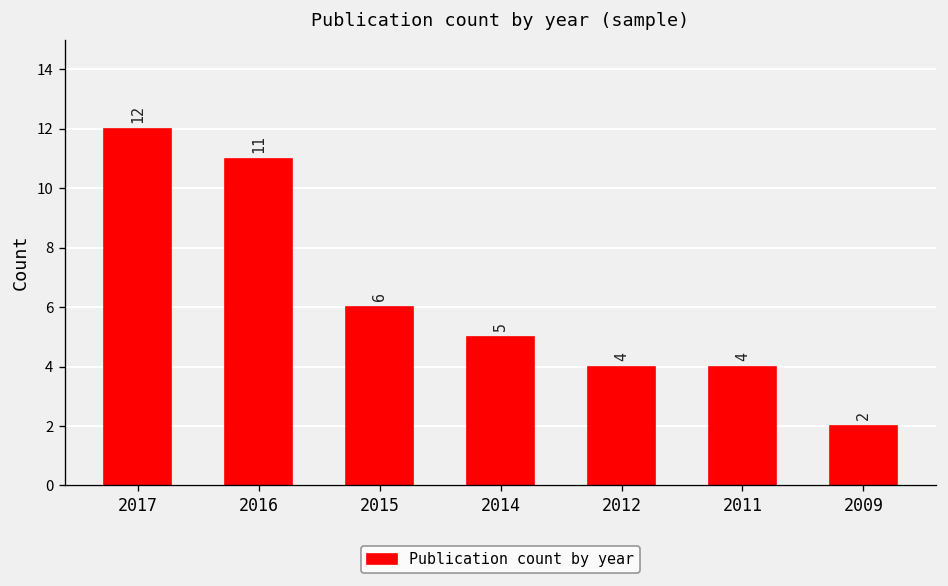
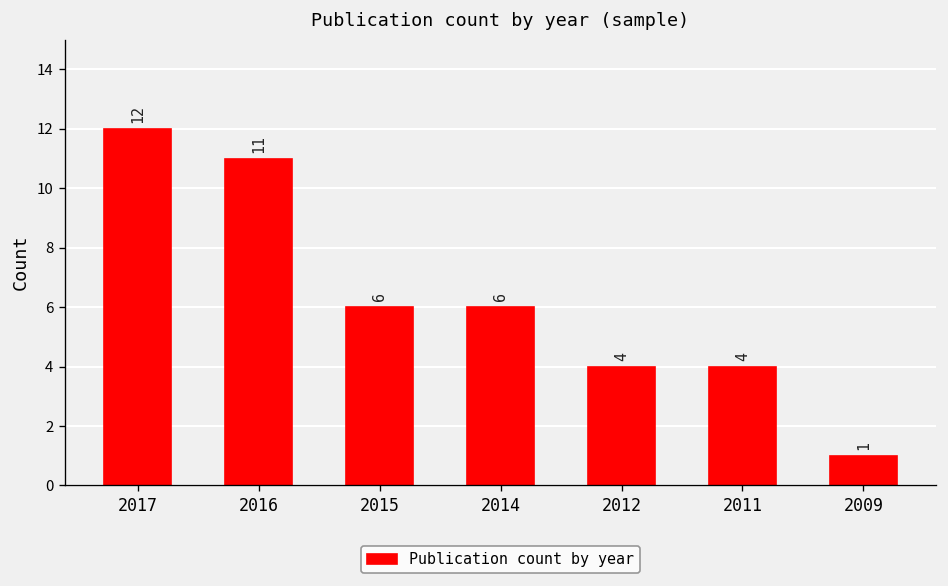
2014: 5 -> 6
2009: 2 -> 1
